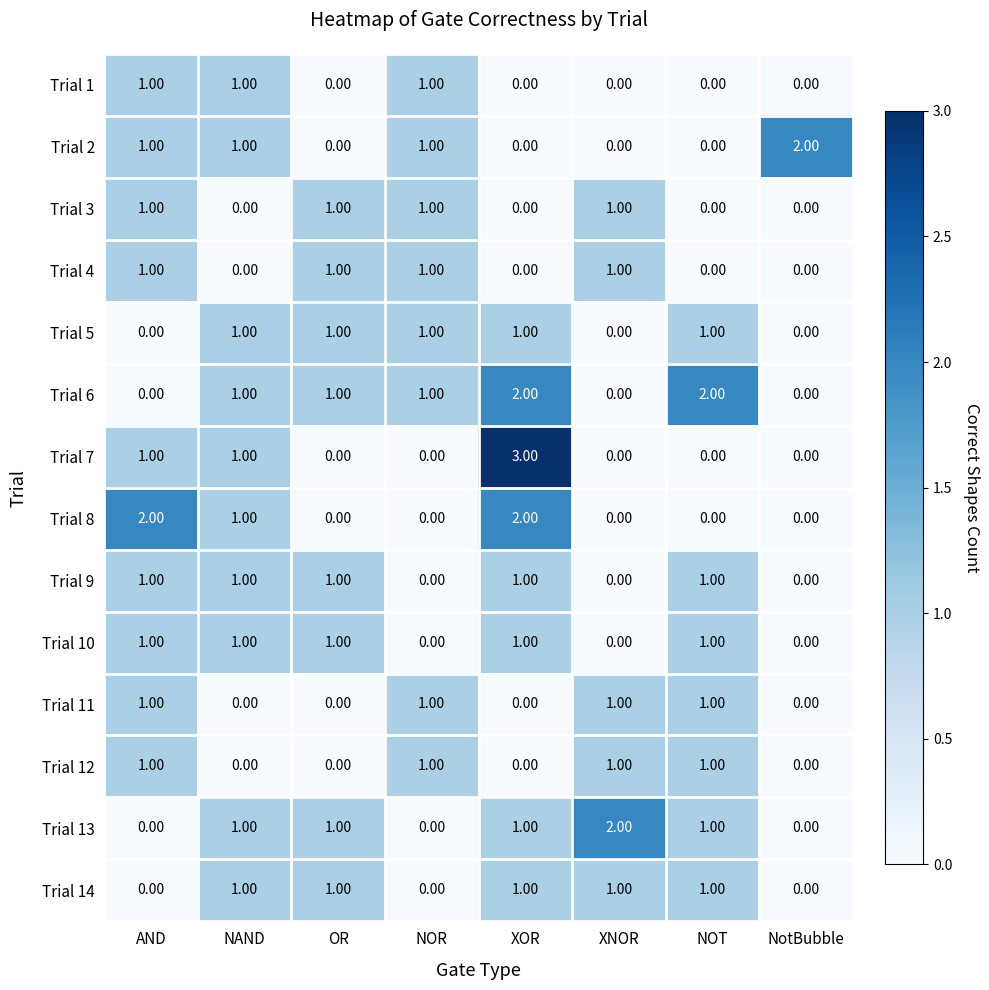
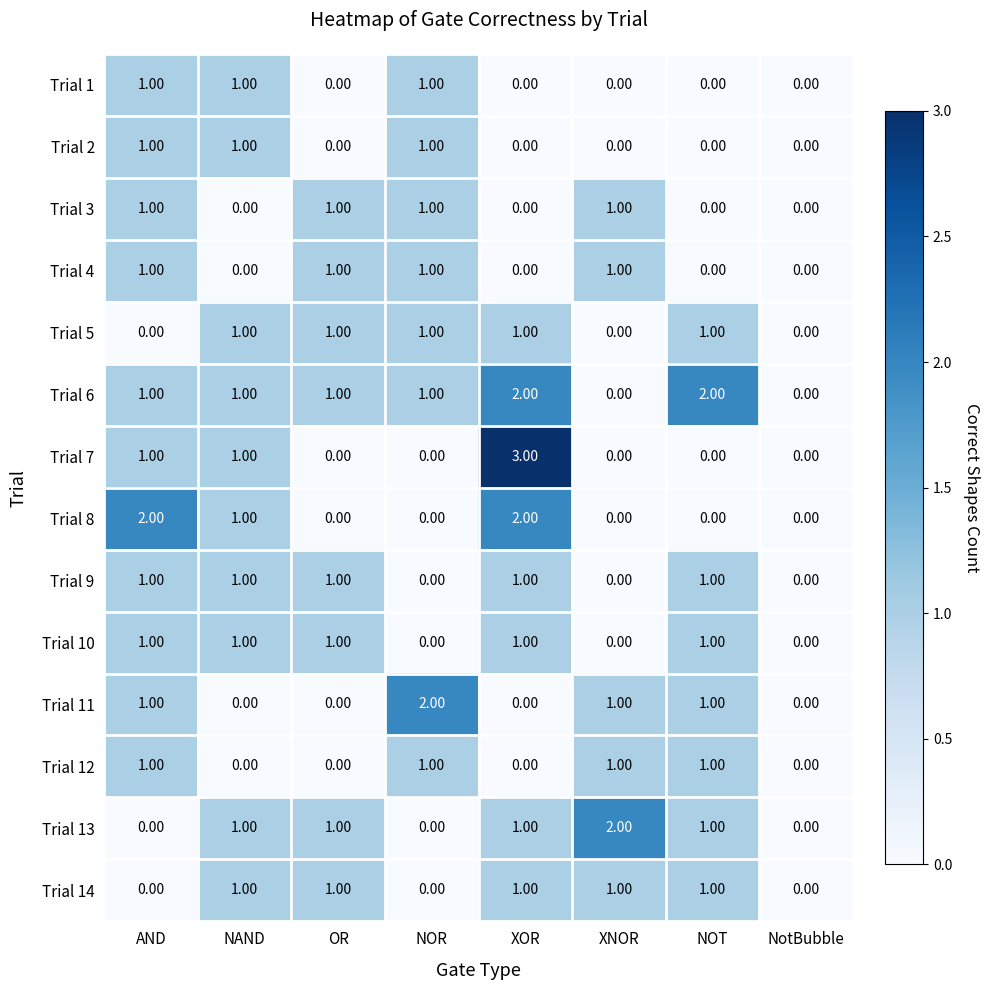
Trial 2, NotBubble: 2.00 -> 0.00
Trial 6, AND: 0.00 -> 1.00
Trial 11, NOR: 1.00 -> 2.00
